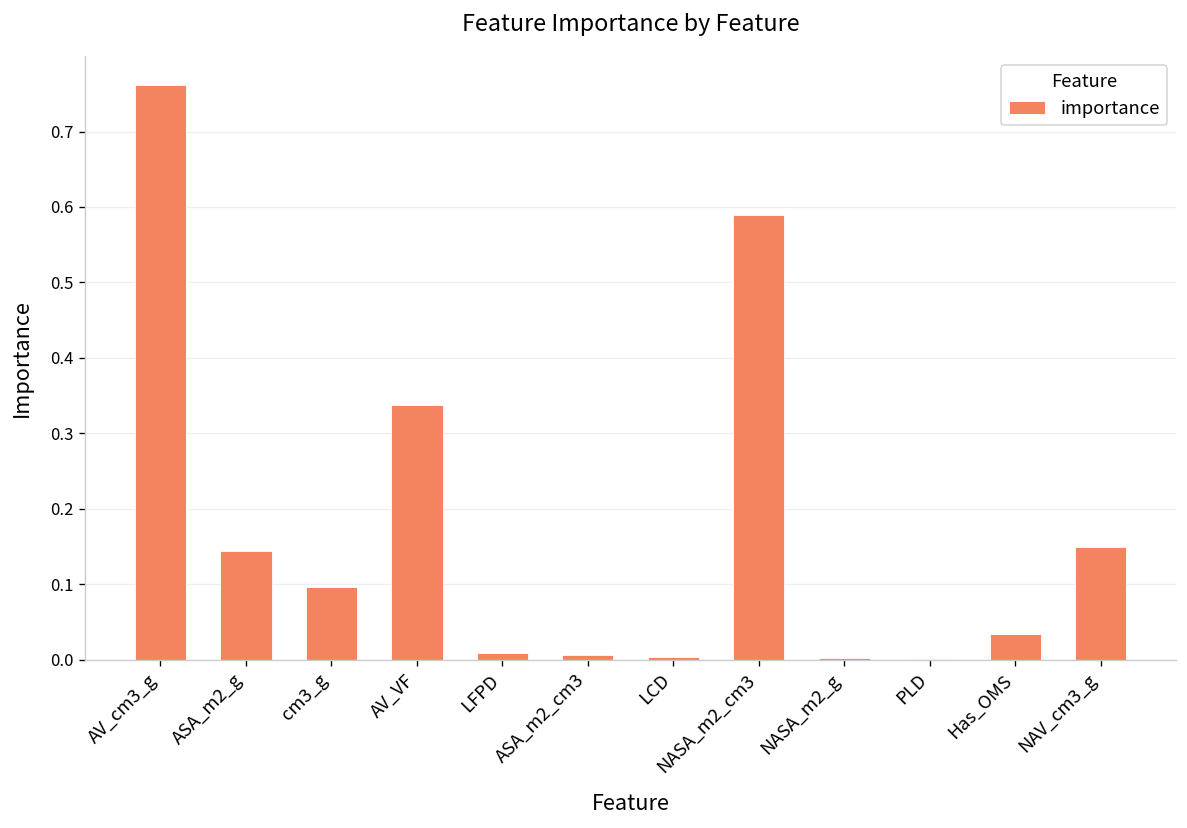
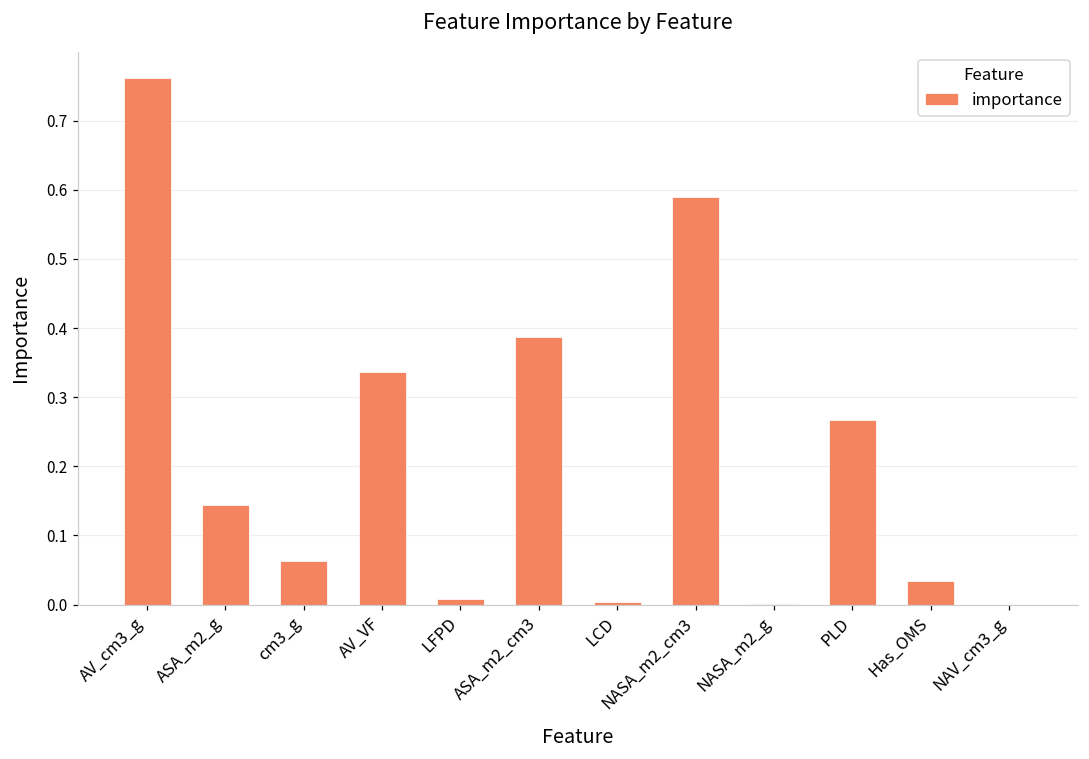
cm3_g: 0.10 -> 0.06
ASA_m2_cm3: 0.01 -> 0.39
PLD: 0.00 -> 0.27
NAV_cm3_g: 0.15 -> 0.00
